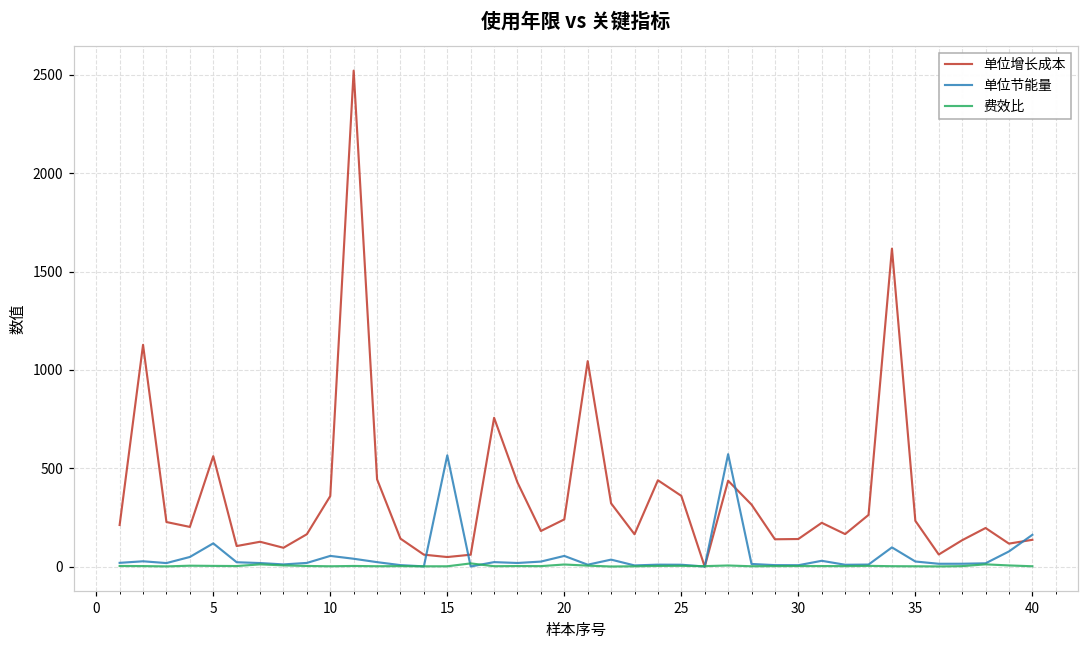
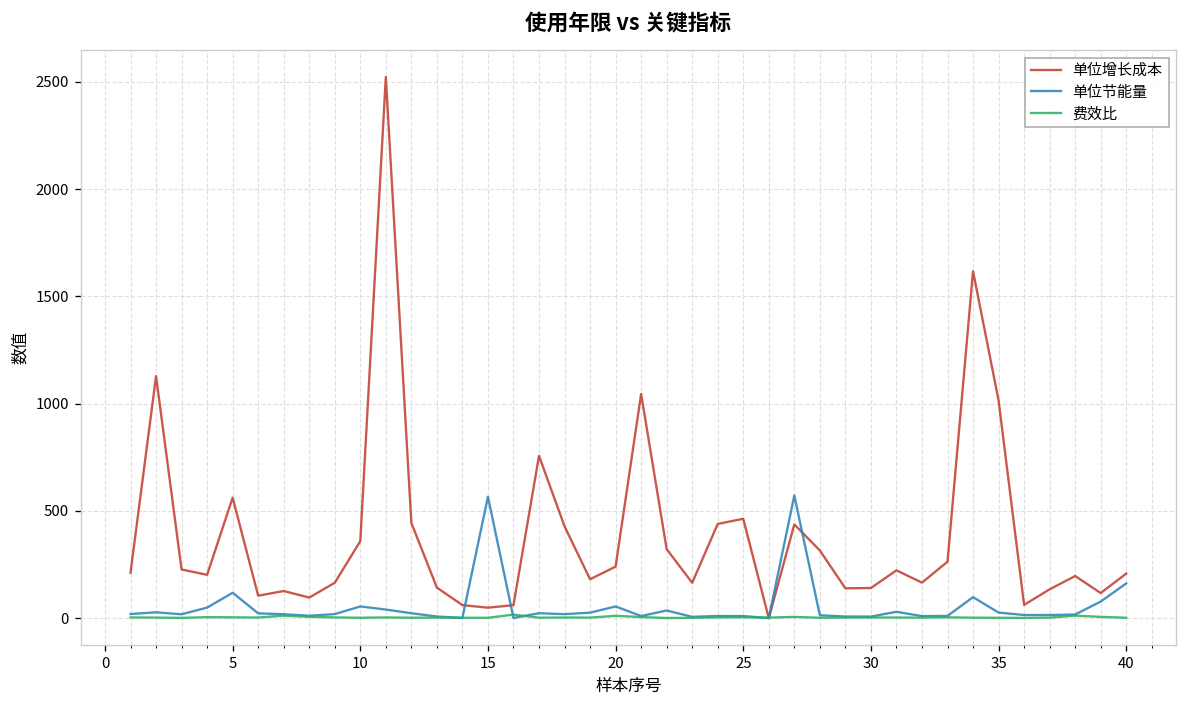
单位增长成本, 25: 360 -> 460
单位增长成本, 35: 230 -> 1020
单位增长成本, 40: 140 -> 210
